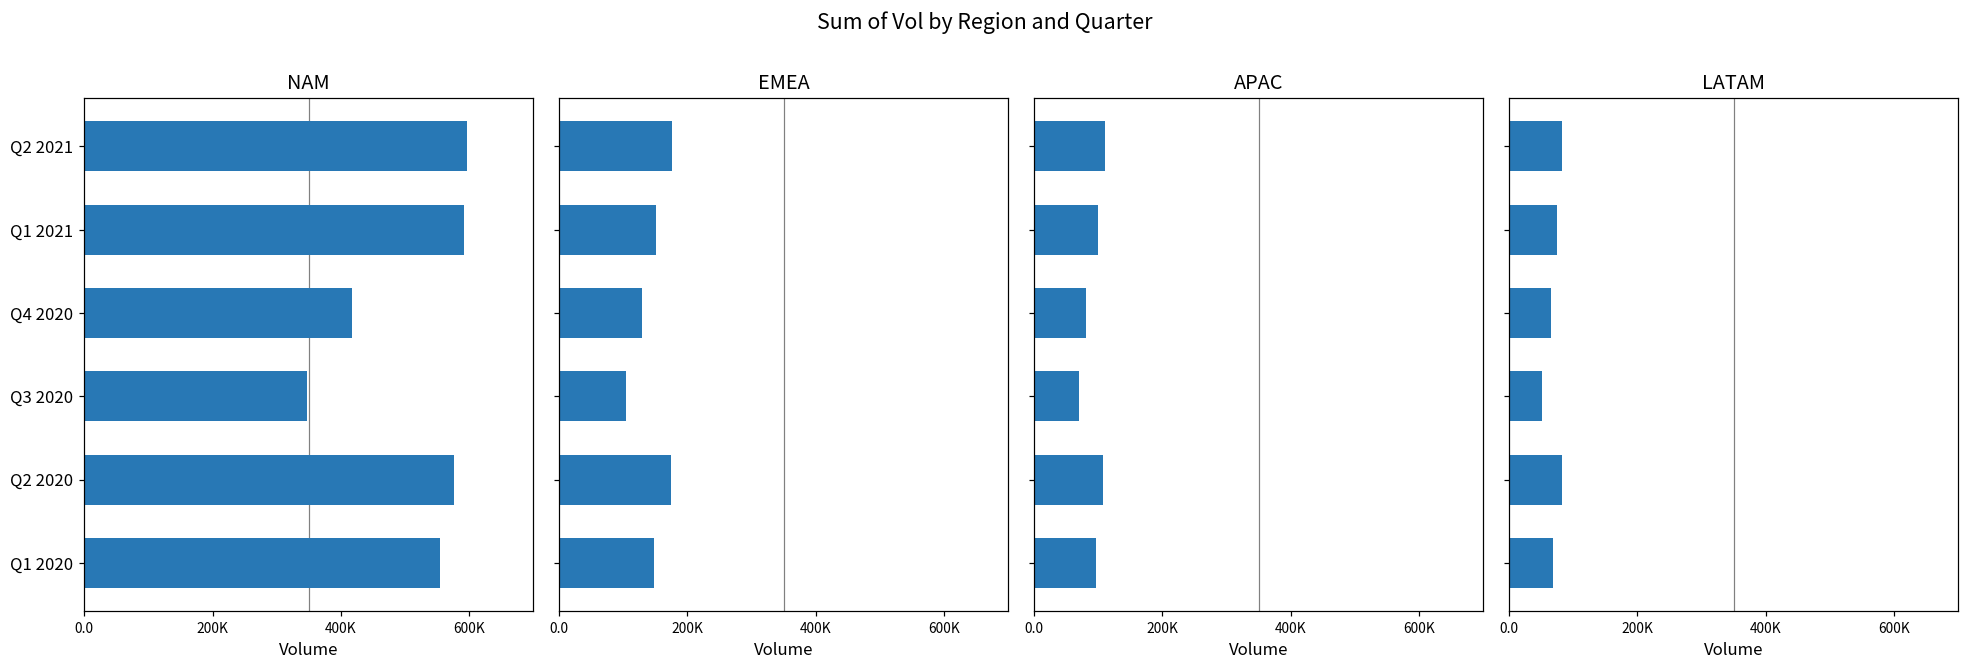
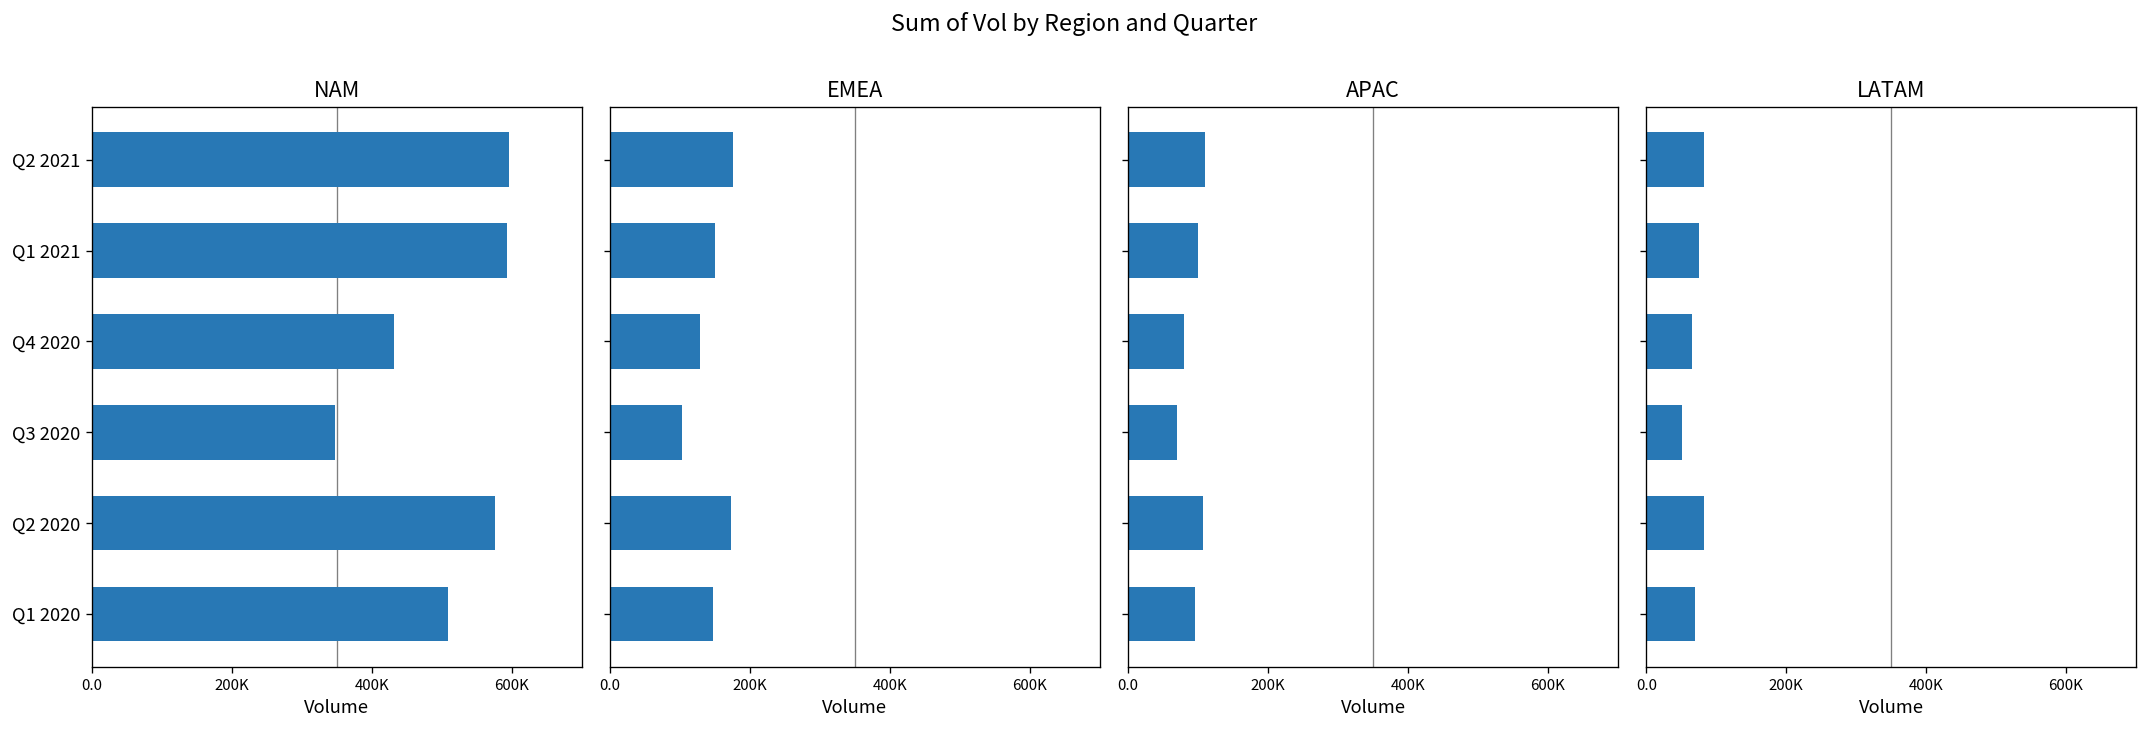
NAM, Q4 2020: 420000 -> 430000
NAM, Q1 2020: 550000 -> 510000
